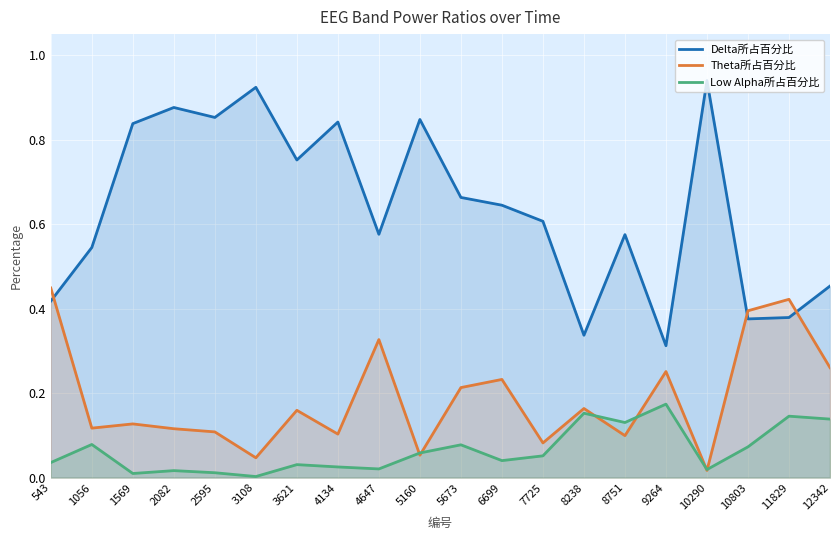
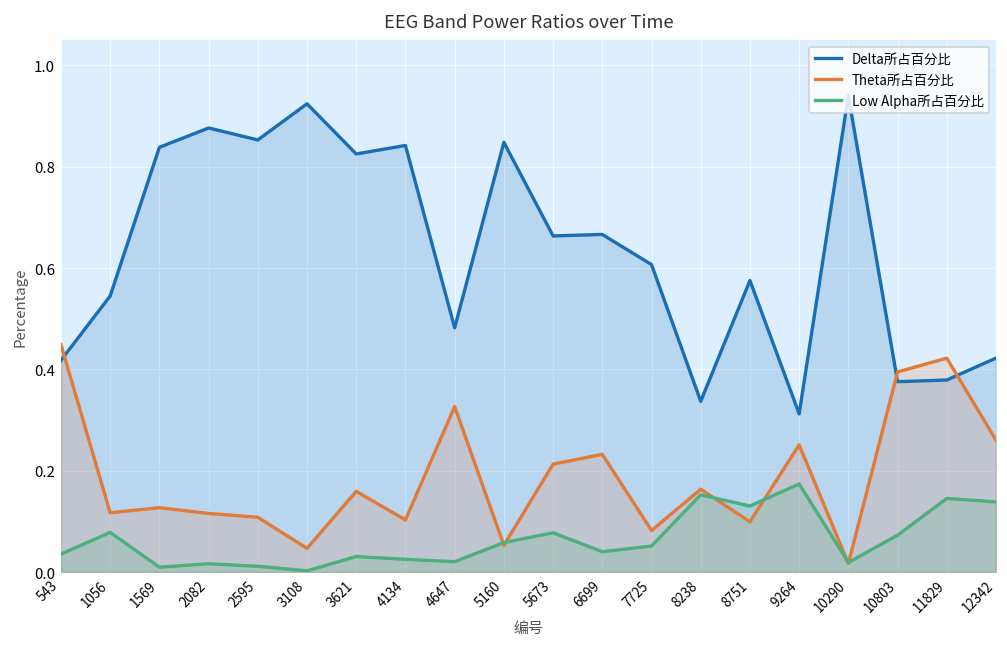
Delta所占百分比, 3621: 0.75 -> 0.83
Delta所占百分比, 4647: 0.58 -> 0.48
Delta所占百分比, 6699: 0.64 -> 0.67
Delta所占百分比, 12342: 0.45 -> 0.42
